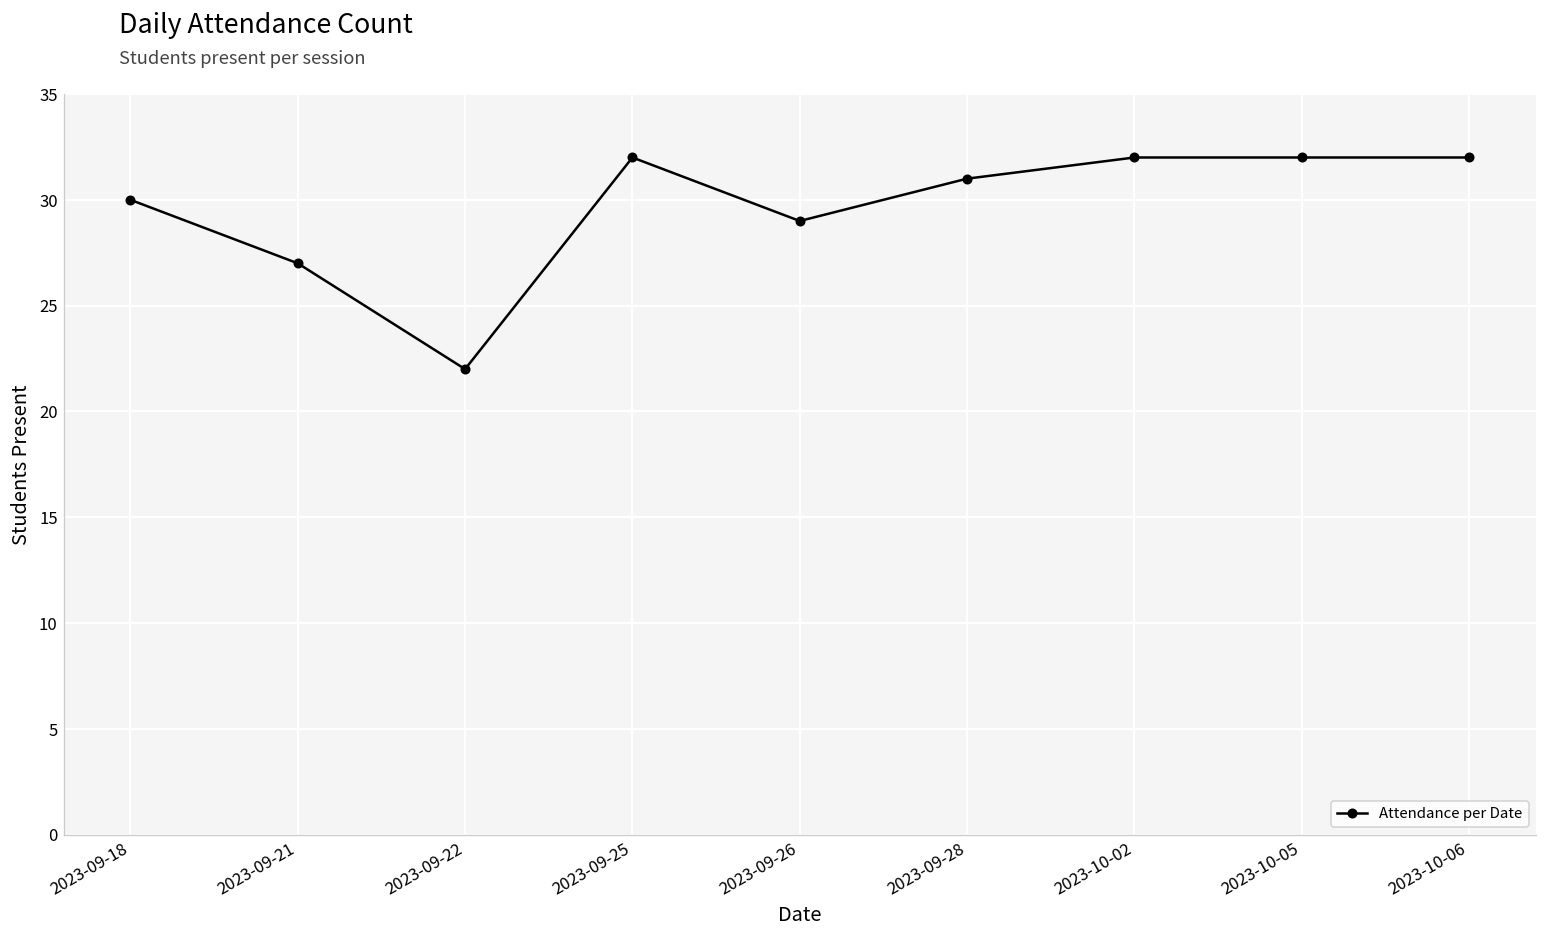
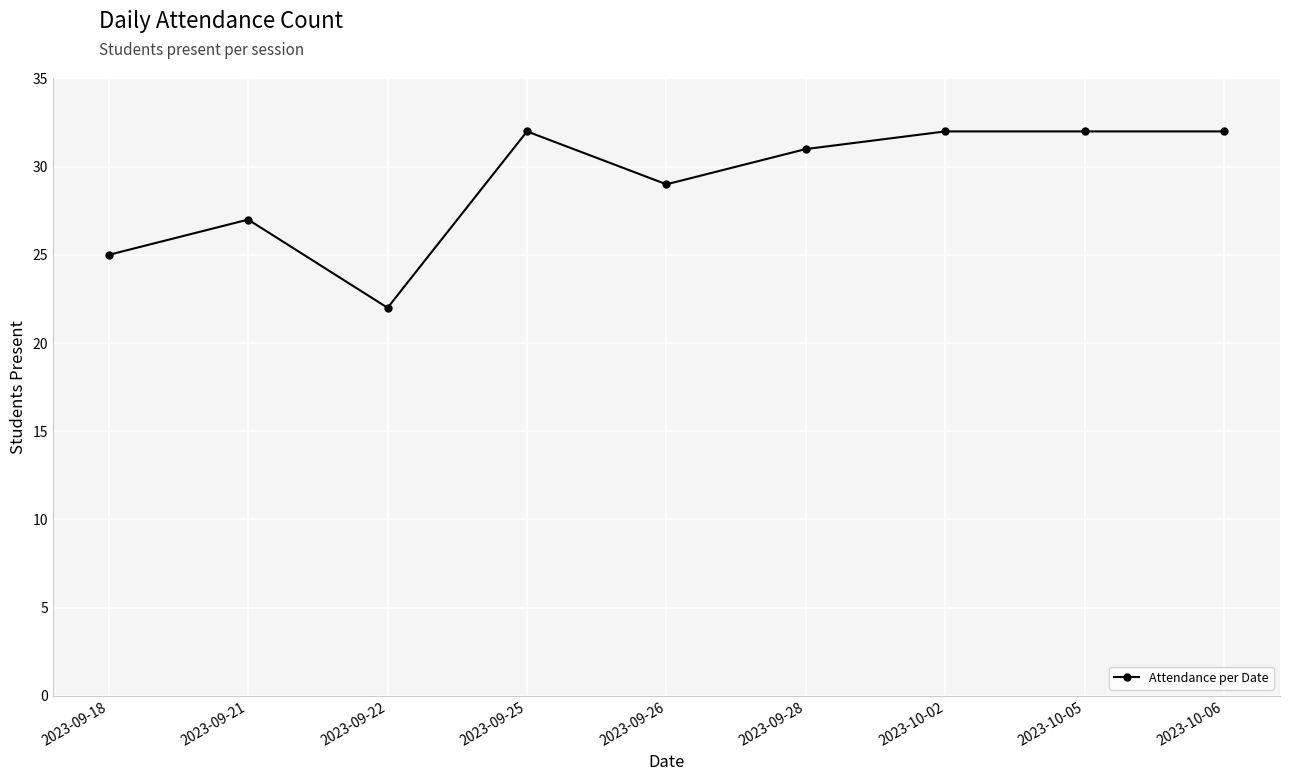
2023-09-18: 30 -> 25
